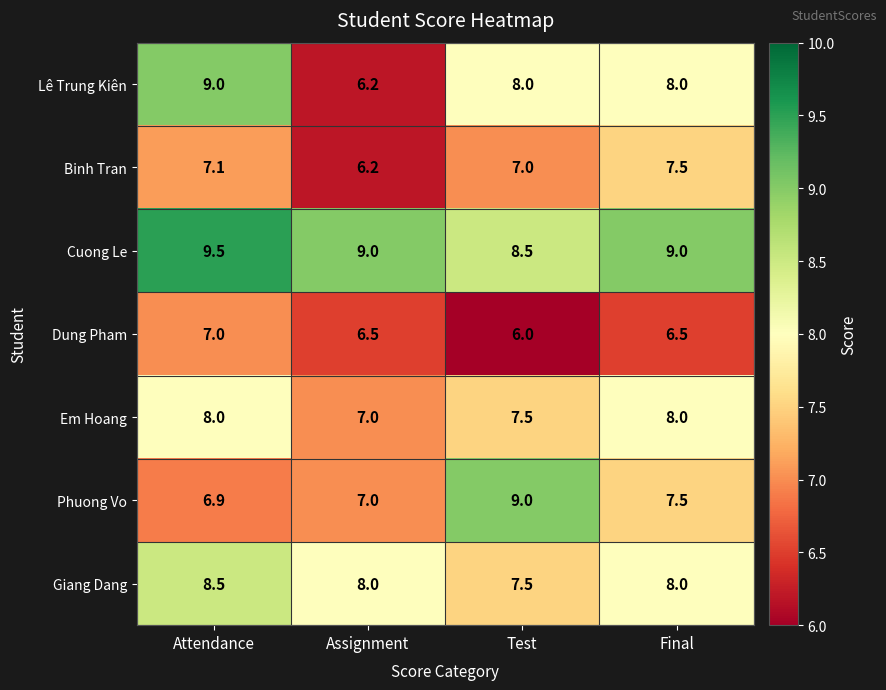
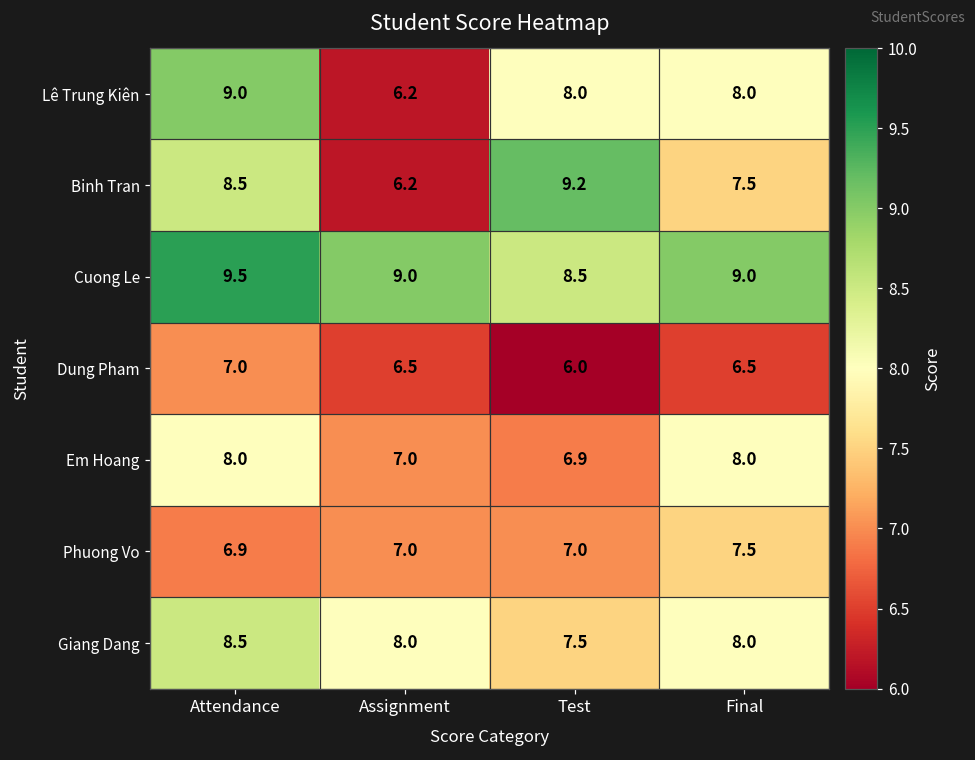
Binh Tran, Attendance: 7.1 -> 8.5
Binh Tran, Test: 7.0 -> 9.2
Em Hoang, Test: 7.5 -> 6.9
Phuong Vo, Test: 9.0 -> 7.0
